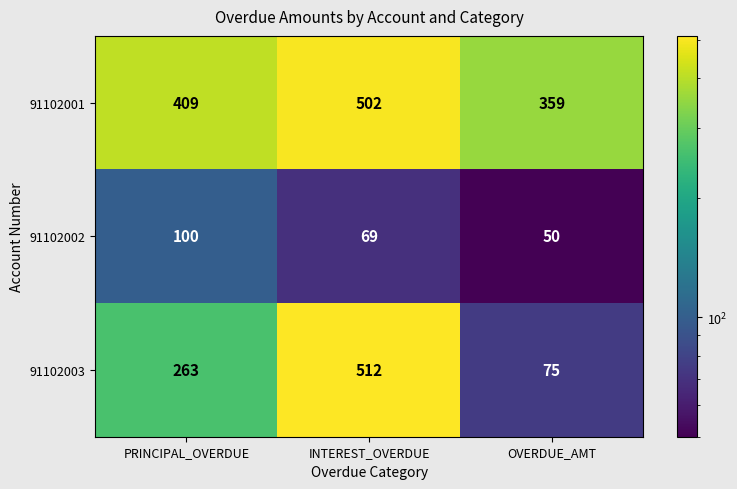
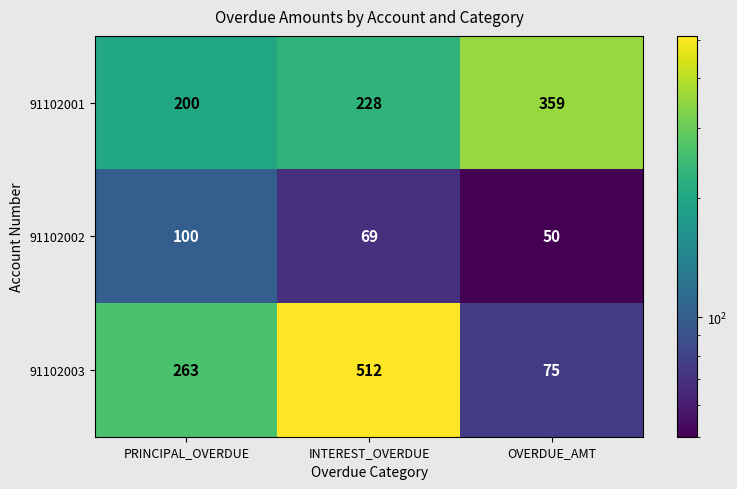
91102001, PRINCIPAL_OVERDUE: 409 -> 200
91102001, INTEREST_OVERDUE: 502 -> 228
